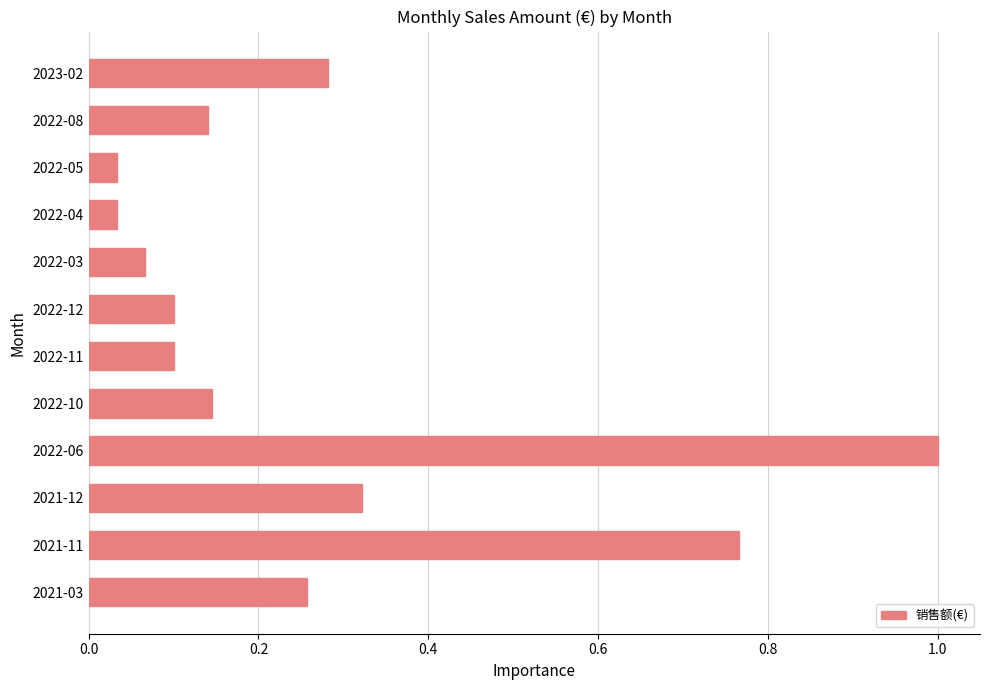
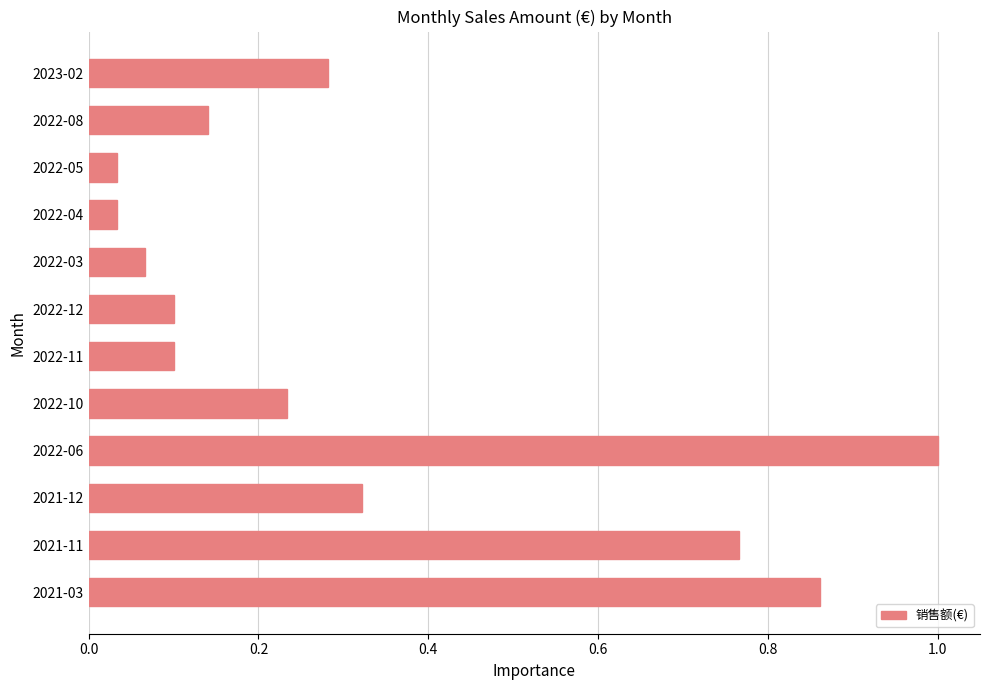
2022-10: 0.14 -> 0.23
2021-03: 0.26 -> 0.86
